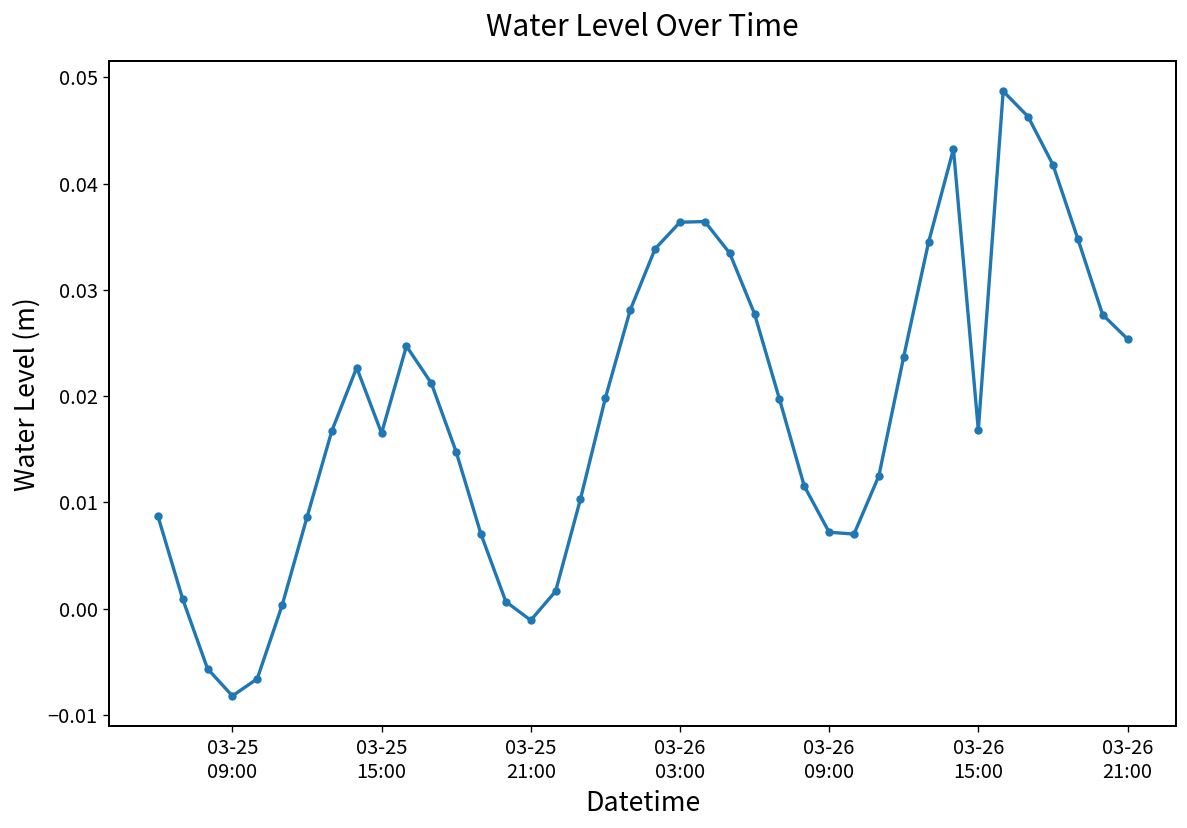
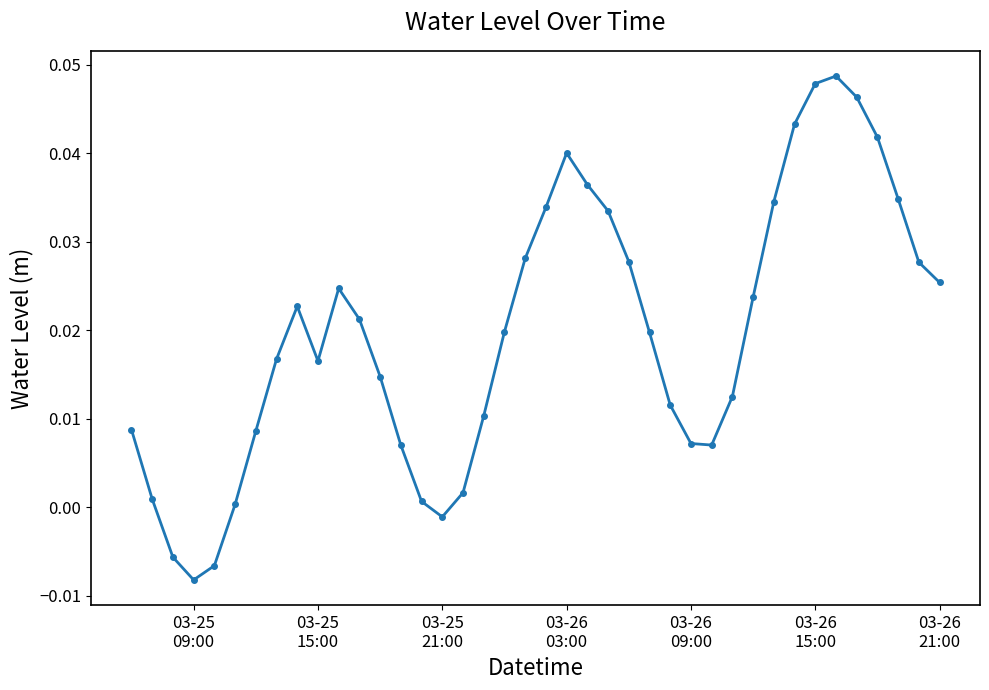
03-26 03:00: 0.036 -> 0.040
03-26 15:00: 0.017 -> 0.048
